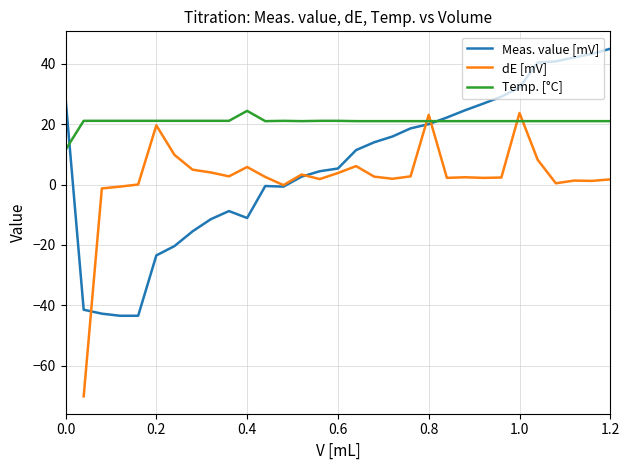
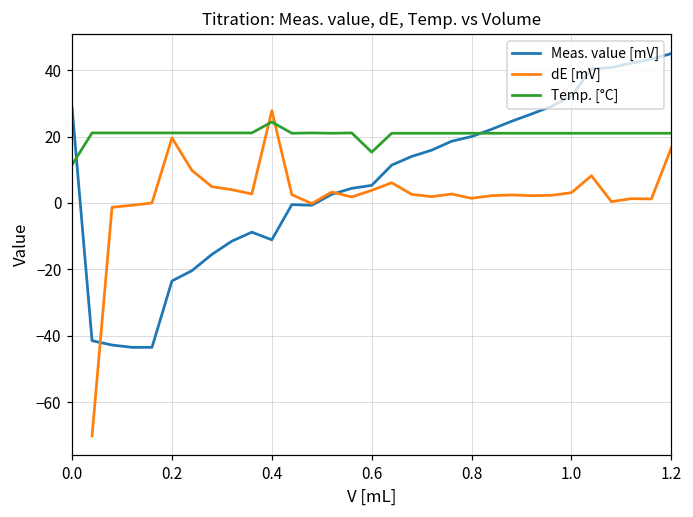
dE [mV], 0.4: 6 -> 28
Temp. [°C], 0.6: 21 -> 15
dE [mV], 0.8: 23 -> 1
dE [mV], 1.0: 24 -> 3
dE [mV], 1.2: 2 -> 17
